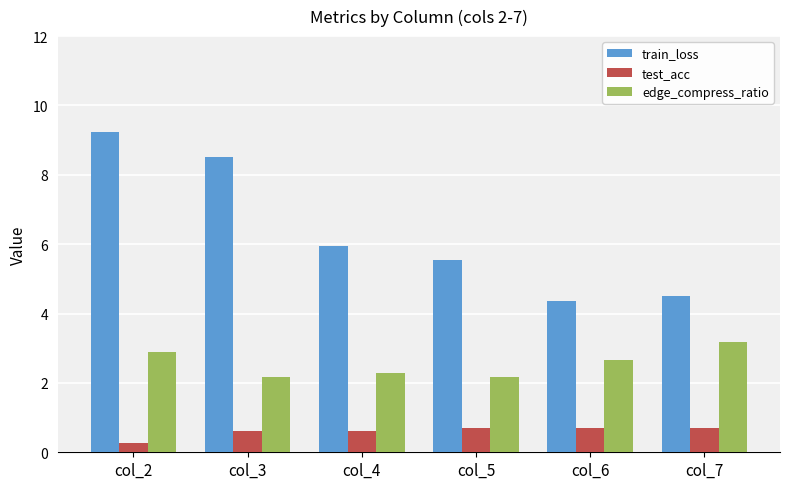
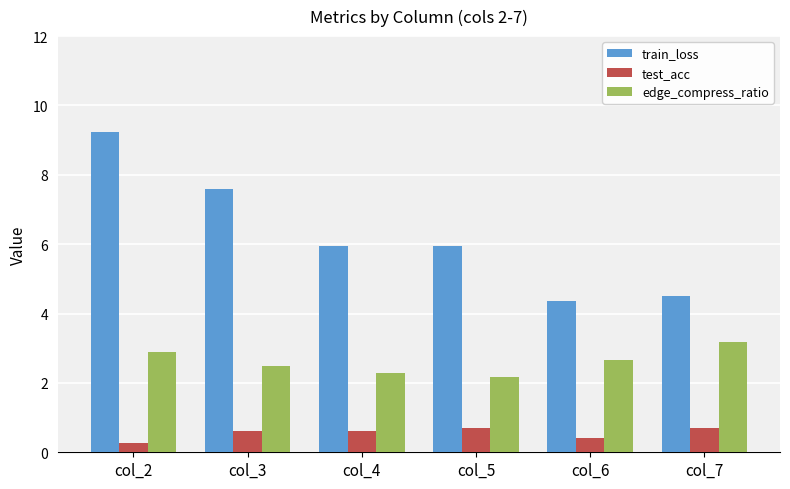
train_loss, col_3: 8.5 -> 7.6
edge_compress_ratio, col_3: 2.2 -> 2.5
train_loss, col_5: 5.6 -> 5.9
test_acc, col_6: 0.7 -> 0.4
